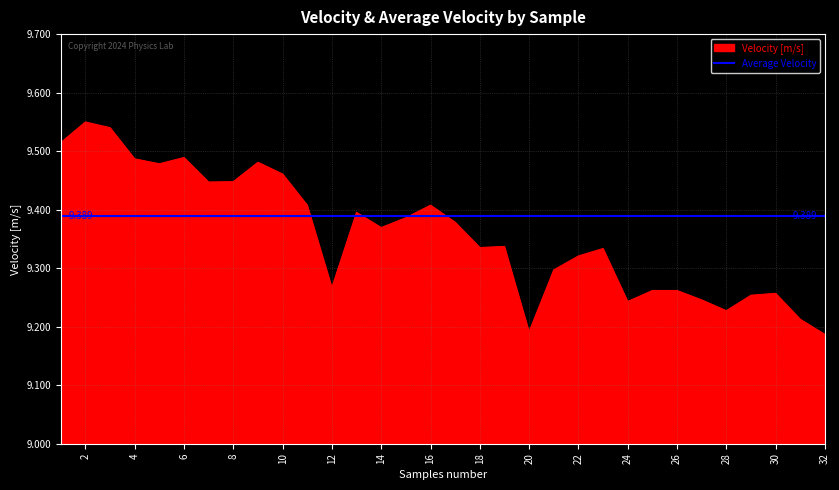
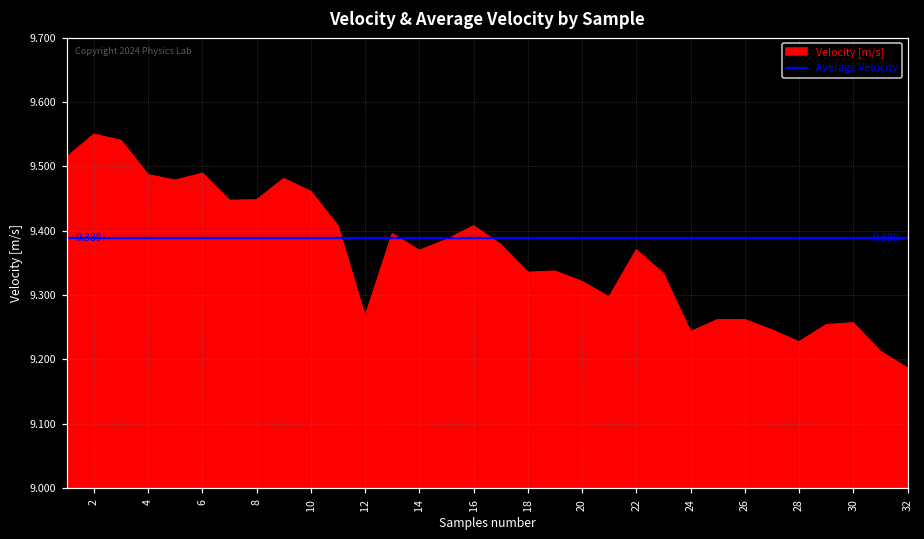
Velocity [m/s], 20: 9.19 -> 9.32
Velocity [m/s], 22: 9.32 -> 9.37
